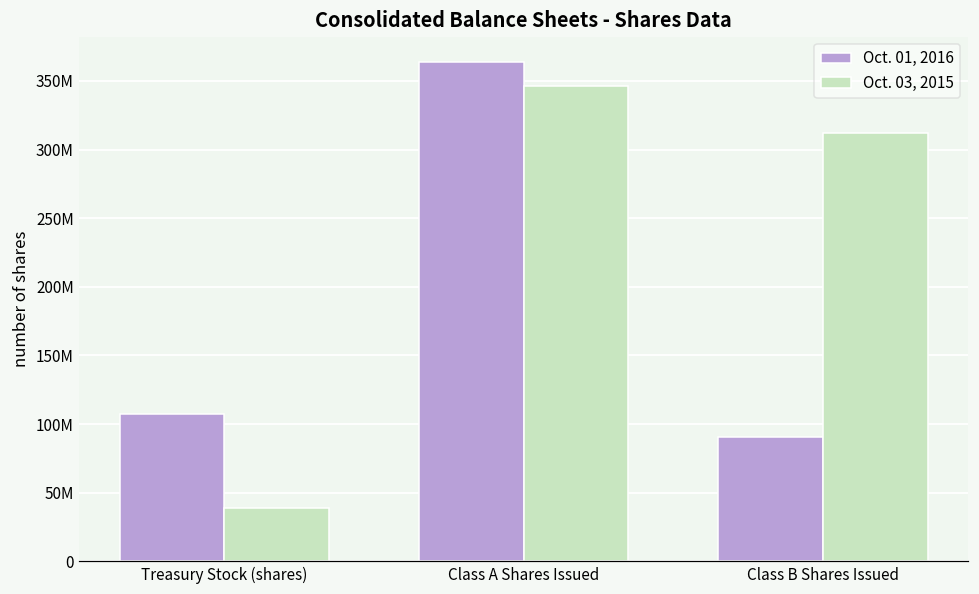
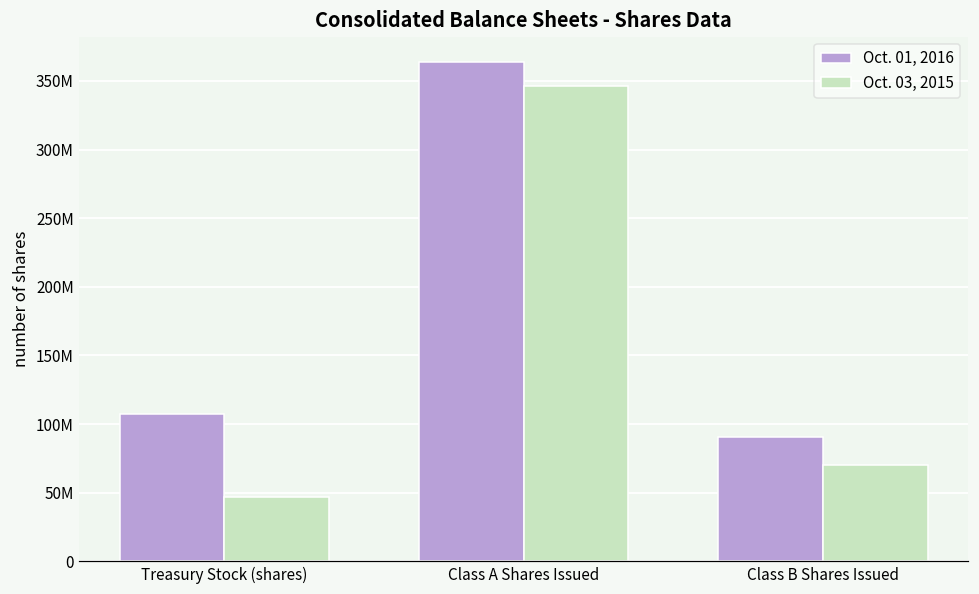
Oct. 03, 2015, Treasury Stock (shares): 39000000 -> 47000000
Oct. 03, 2015, Class B Shares Issued: 312000000 -> 70000000
